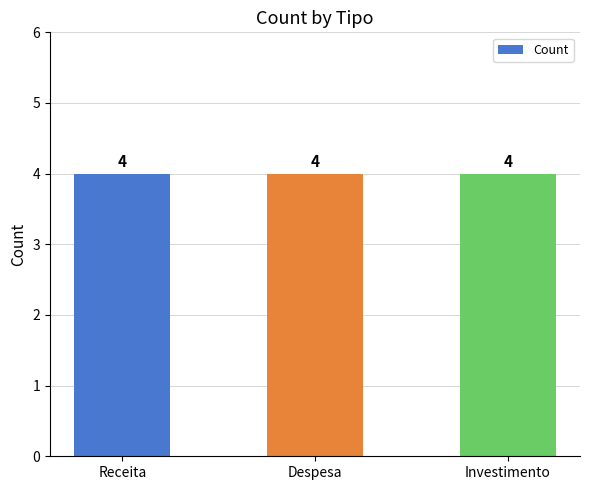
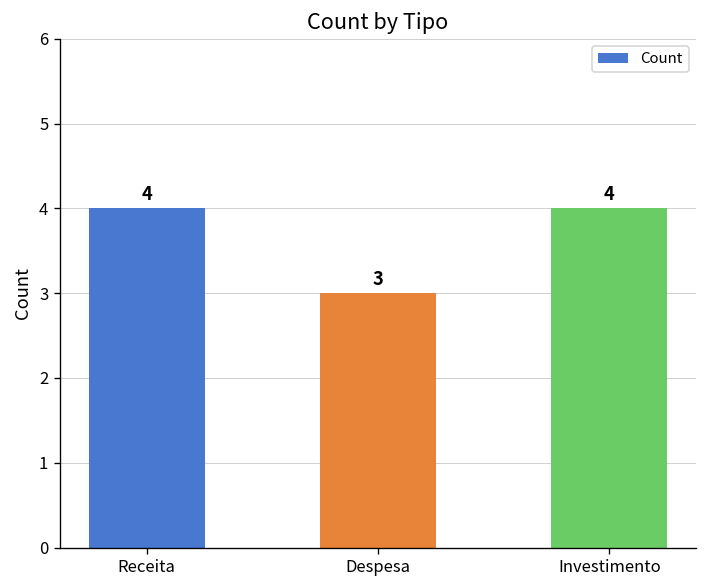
Despesa: 4 -> 3
